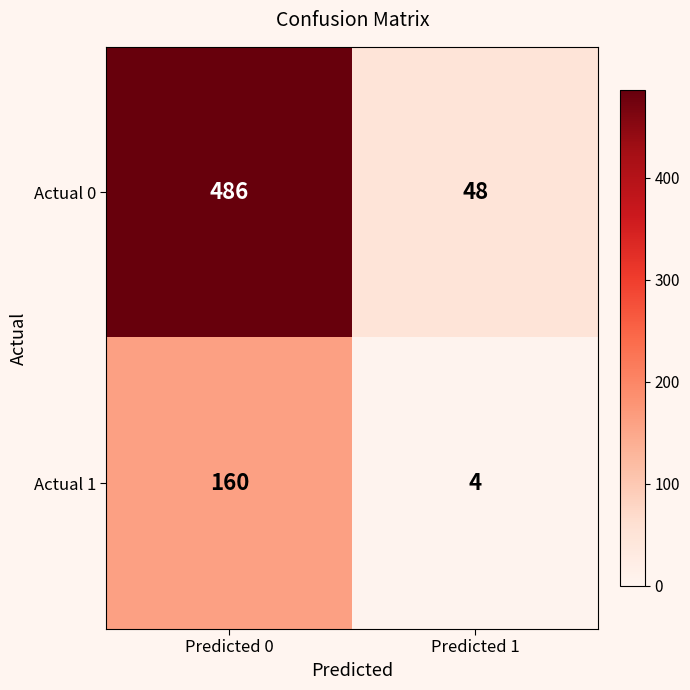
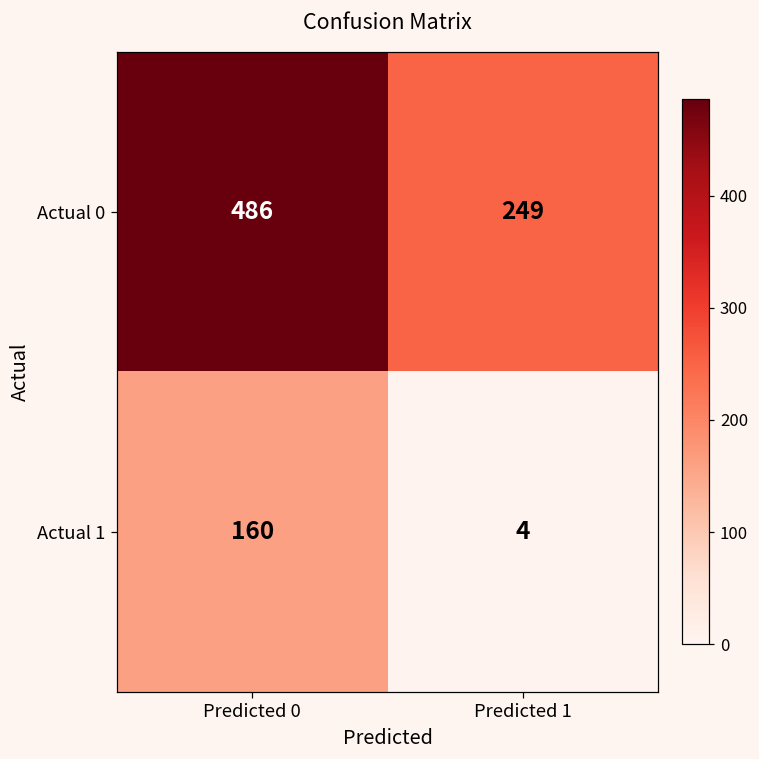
Actual 0, Predicted 1: 48 -> 249
